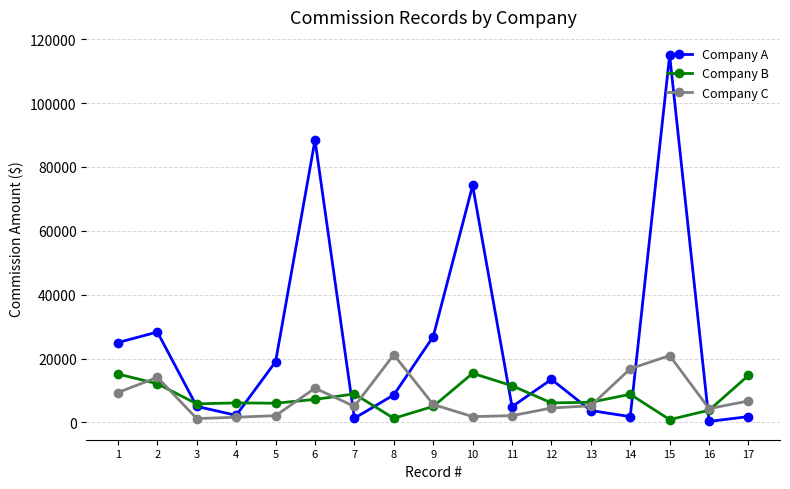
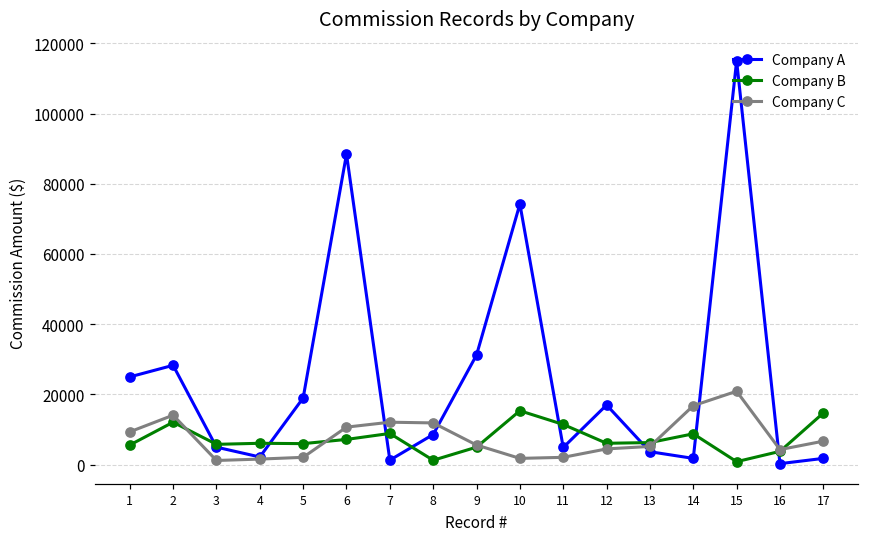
Company B, 1: 15000 -> 6000
Company C, 7: 5000 -> 12000
Company C, 8: 21000 -> 12000
Company A, 9: 27000 -> 31000
Company A, 12: 13000 -> 17000
